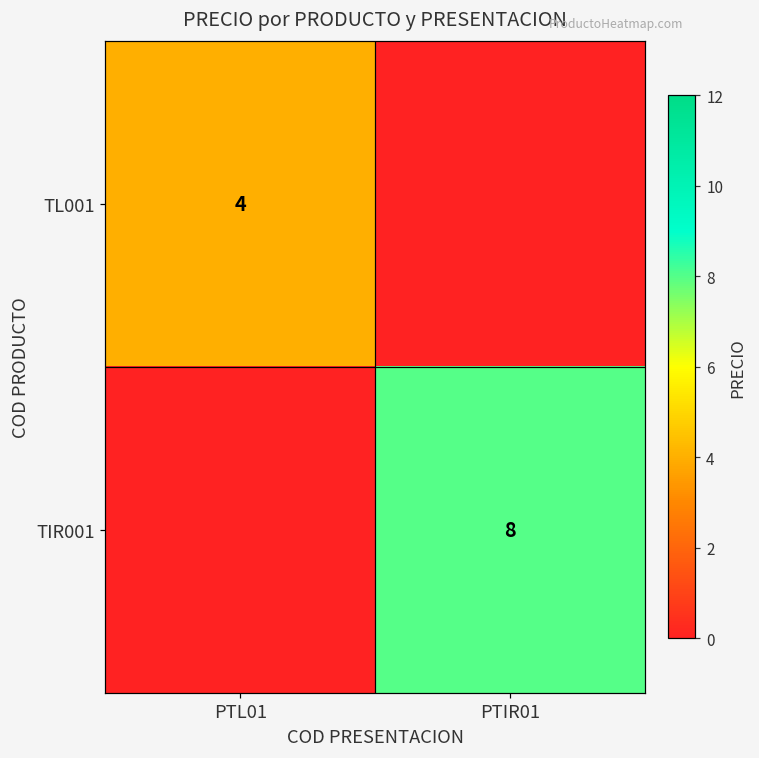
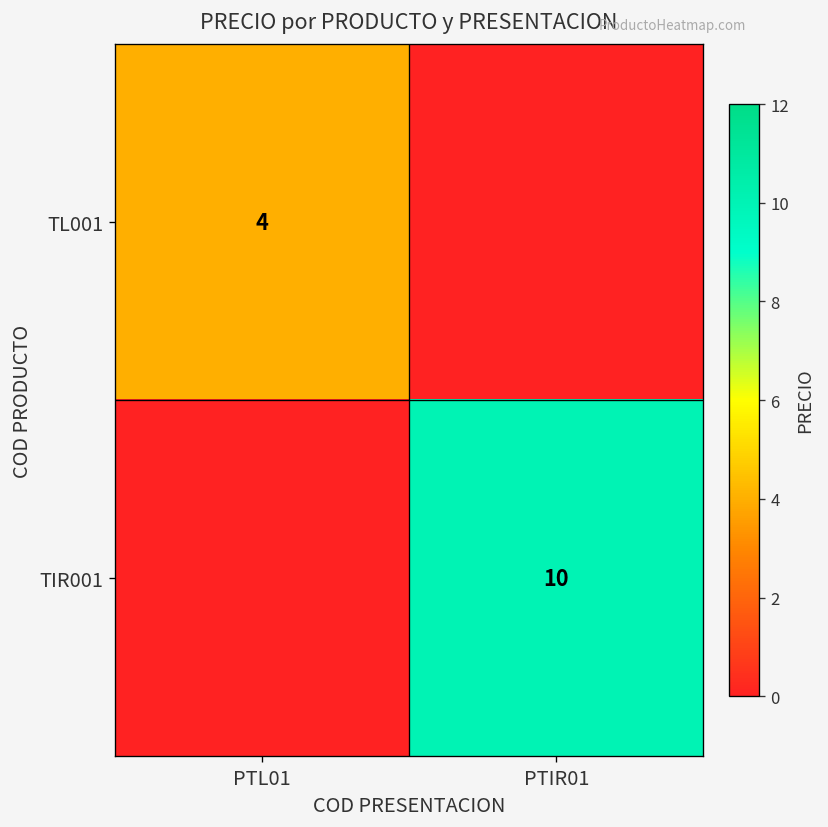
TIR001, PTIR01: 8 -> 10
